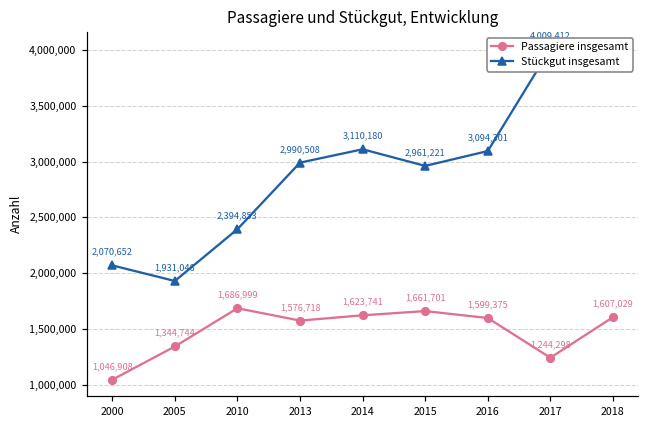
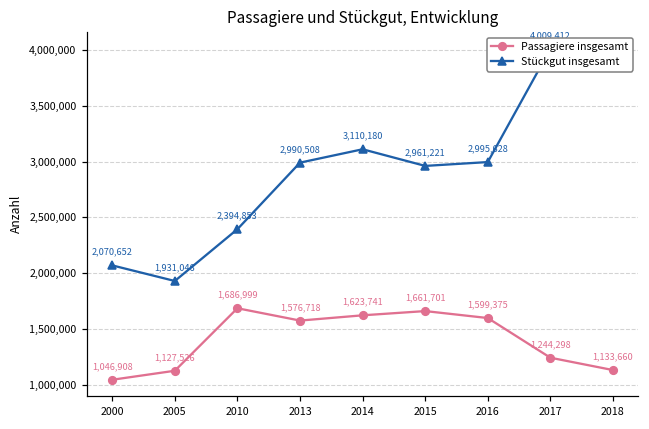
Passagiere insgesamt, 2005: 1,344,744 -> 1,127,526
Stückgut insgesamt, 2016: 3,094,301 -> 2,995,628
Passagiere insgesamt, 2018: 1,607,029 -> 1,133,660
